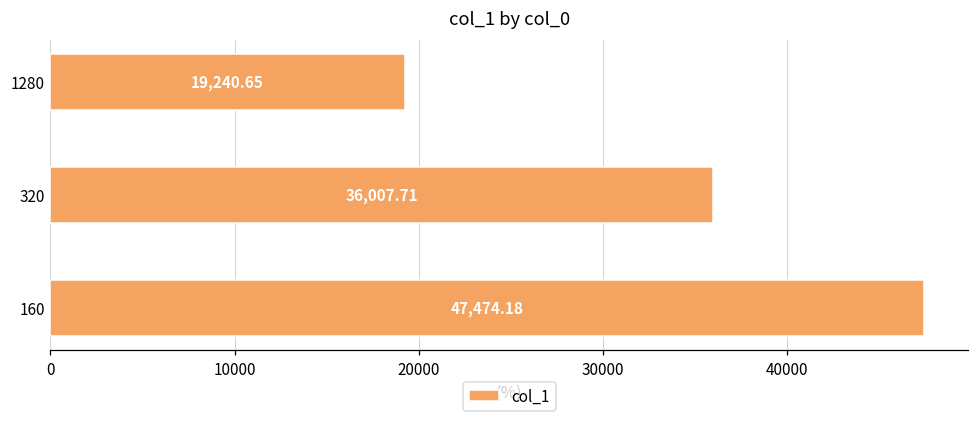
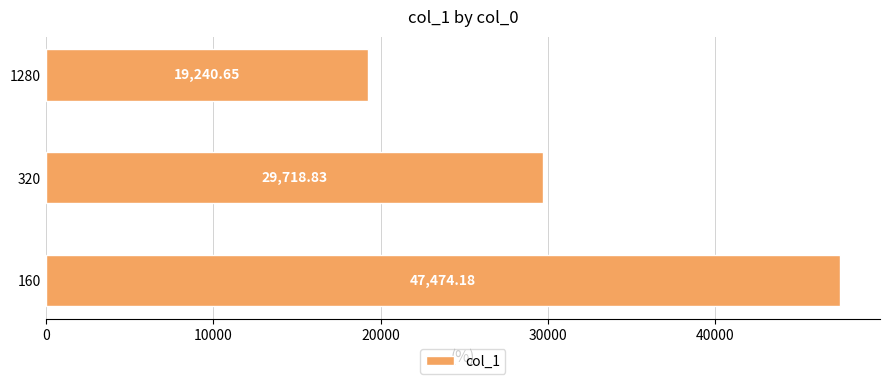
320: 36,007.71 -> 29,718.83
